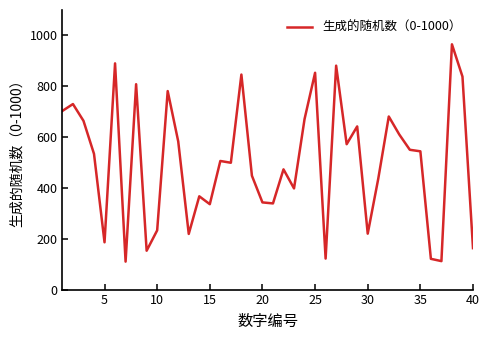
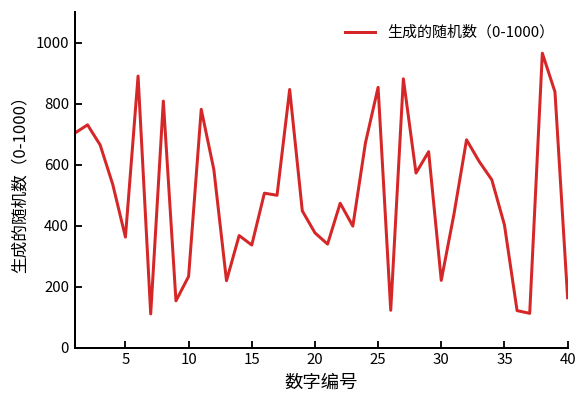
5: 190 -> 360
20: 340 -> 380
35: 540 -> 400
